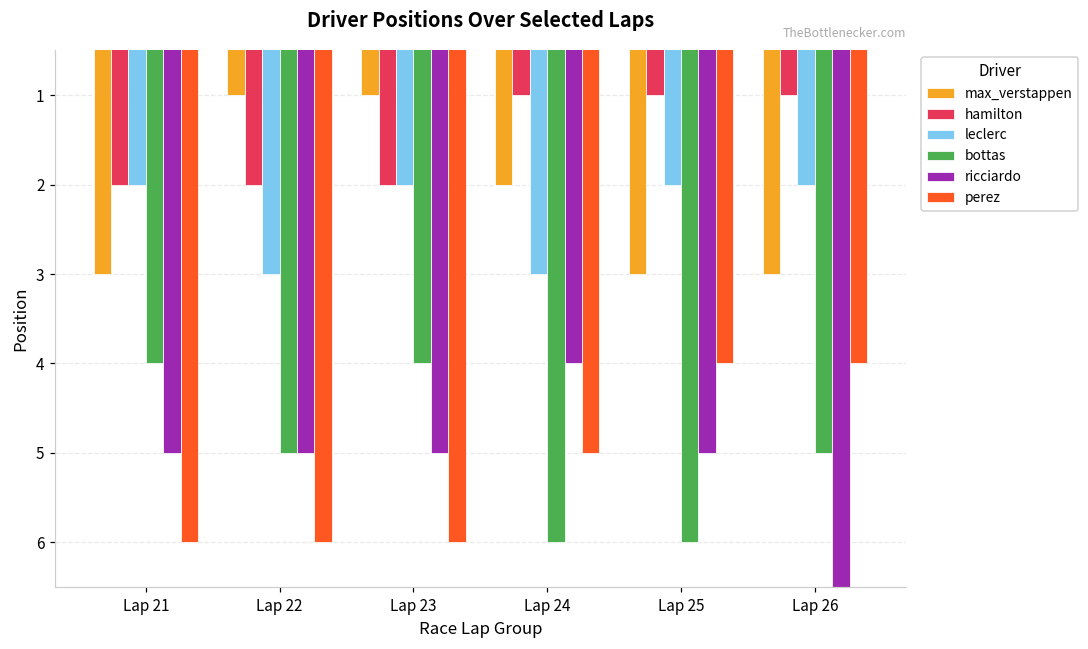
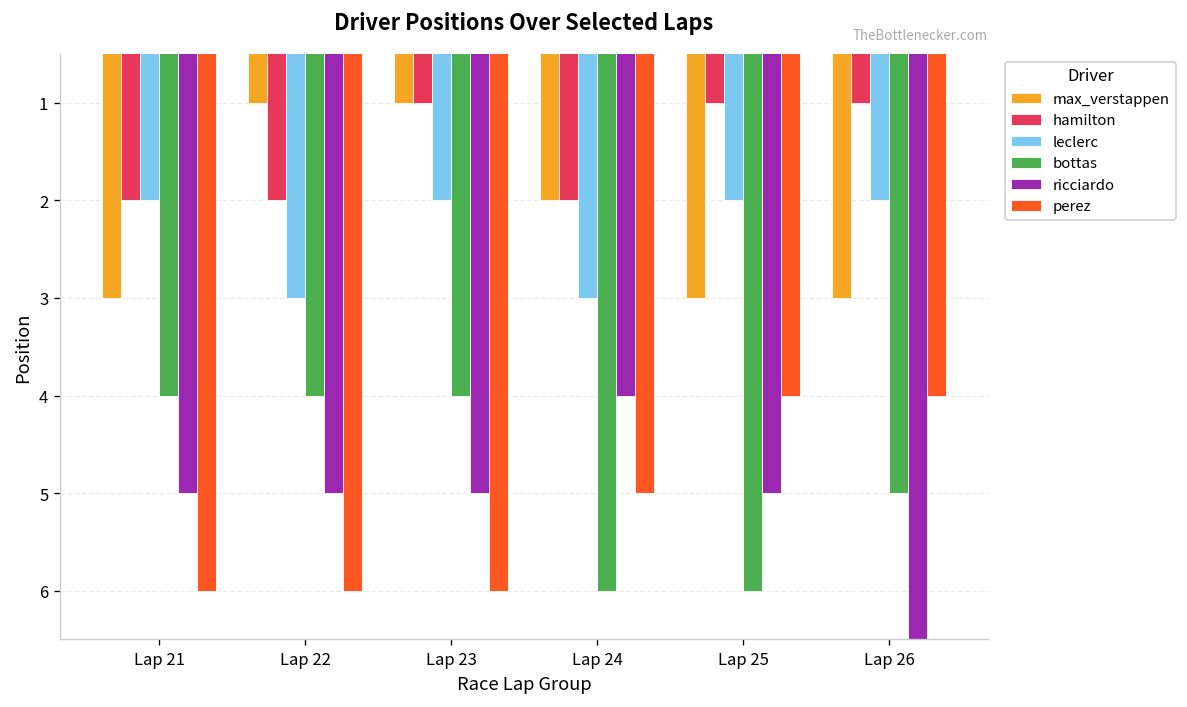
bottas, Lap 22: 5 -> 4
hamilton, Lap 23: 2 -> 1
hamilton, Lap 24: 1 -> 2
